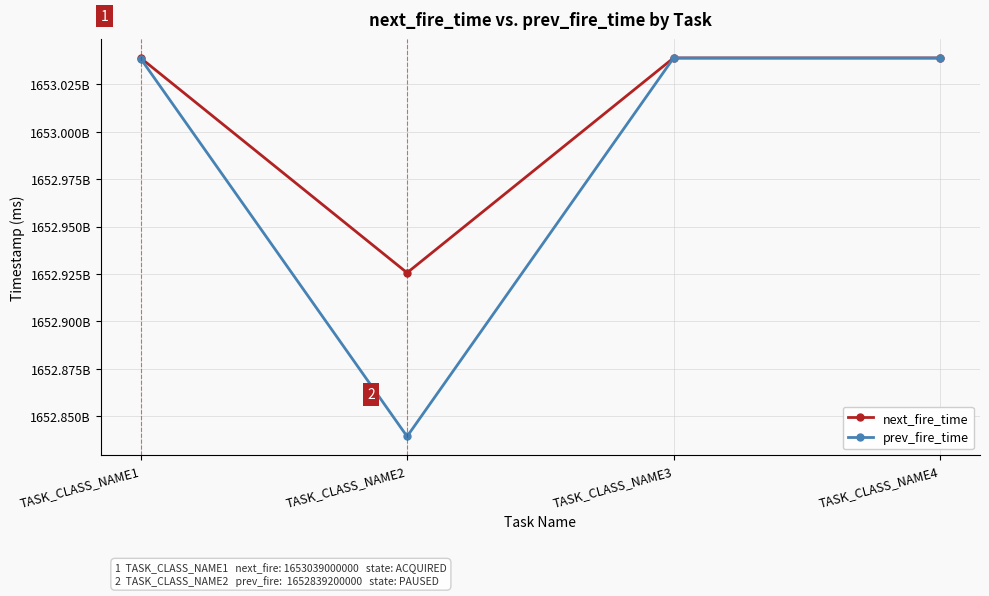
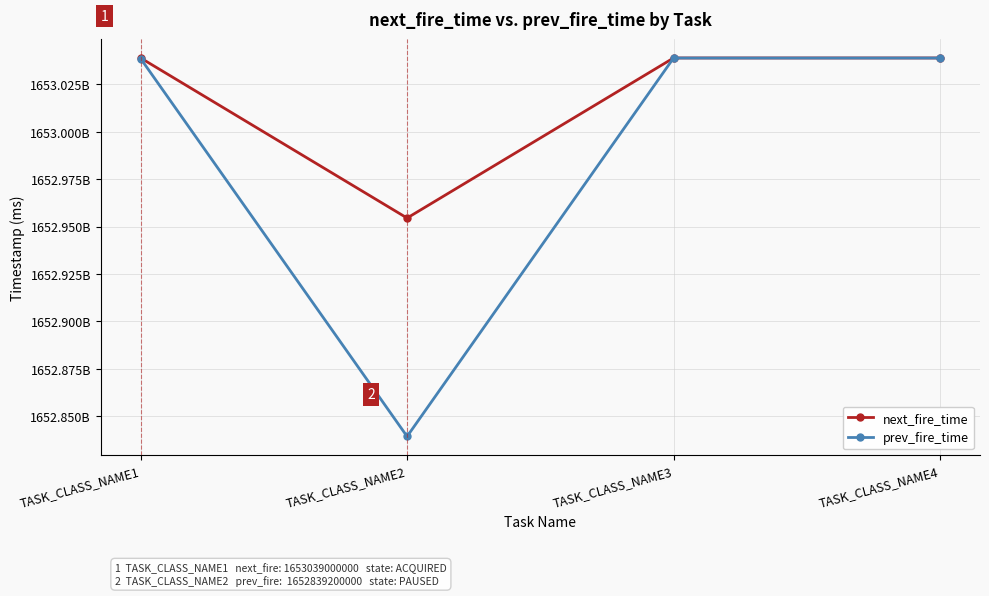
next_fire_time, TASK_CLASS_NAME2: 1652926000000 -> 1652954000000
